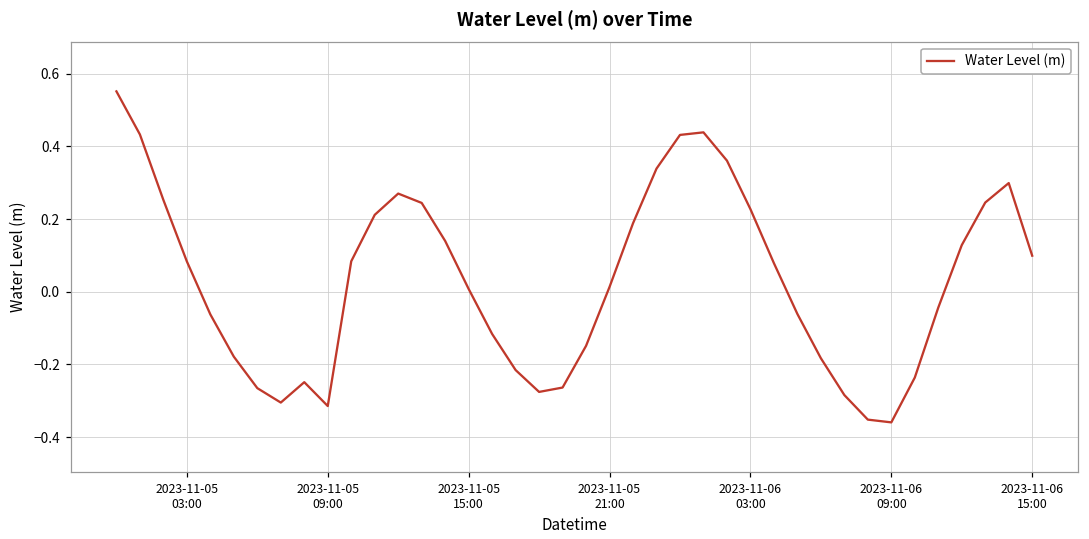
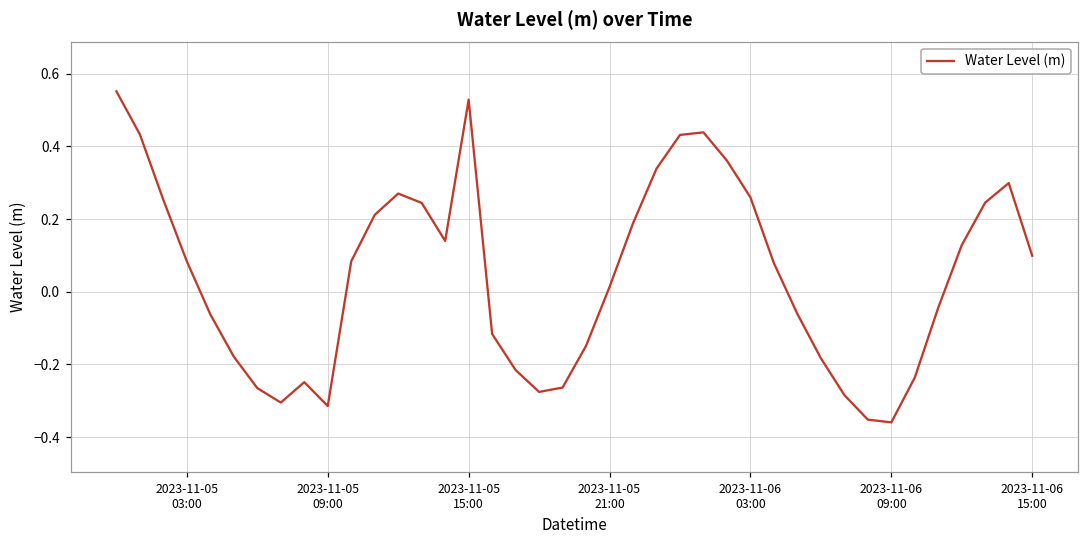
2023-11-05 15:00: 0.01 -> 0.53
2023-11-06 03:00: 0.23 -> 0.26
